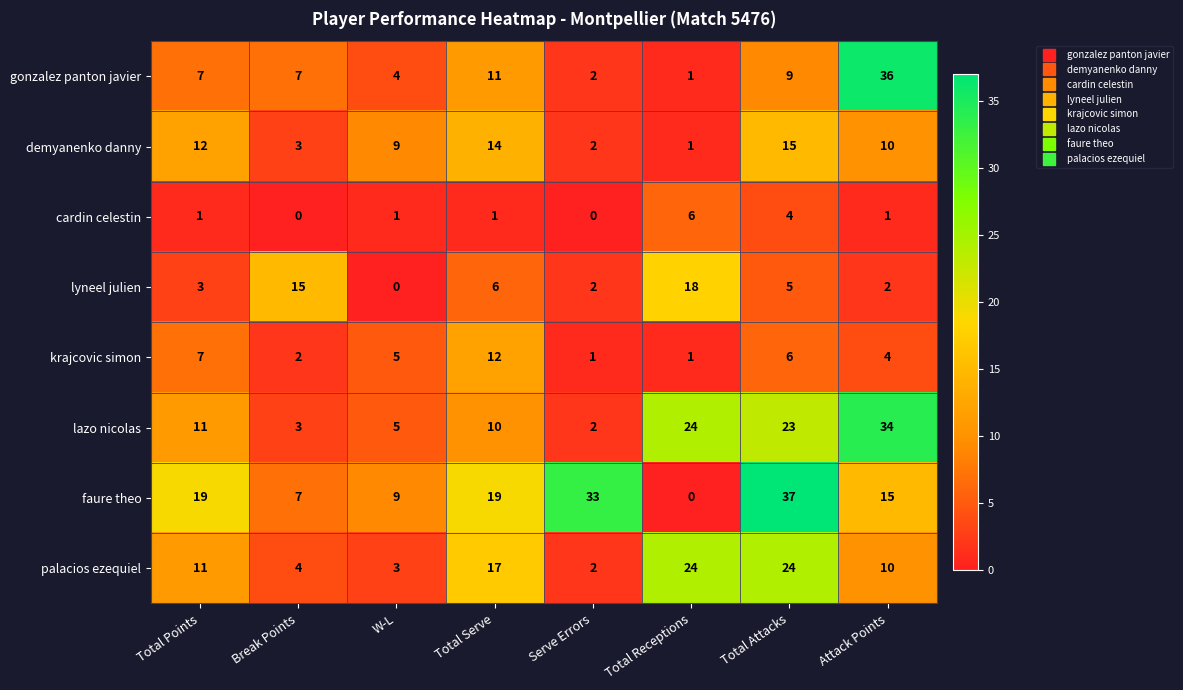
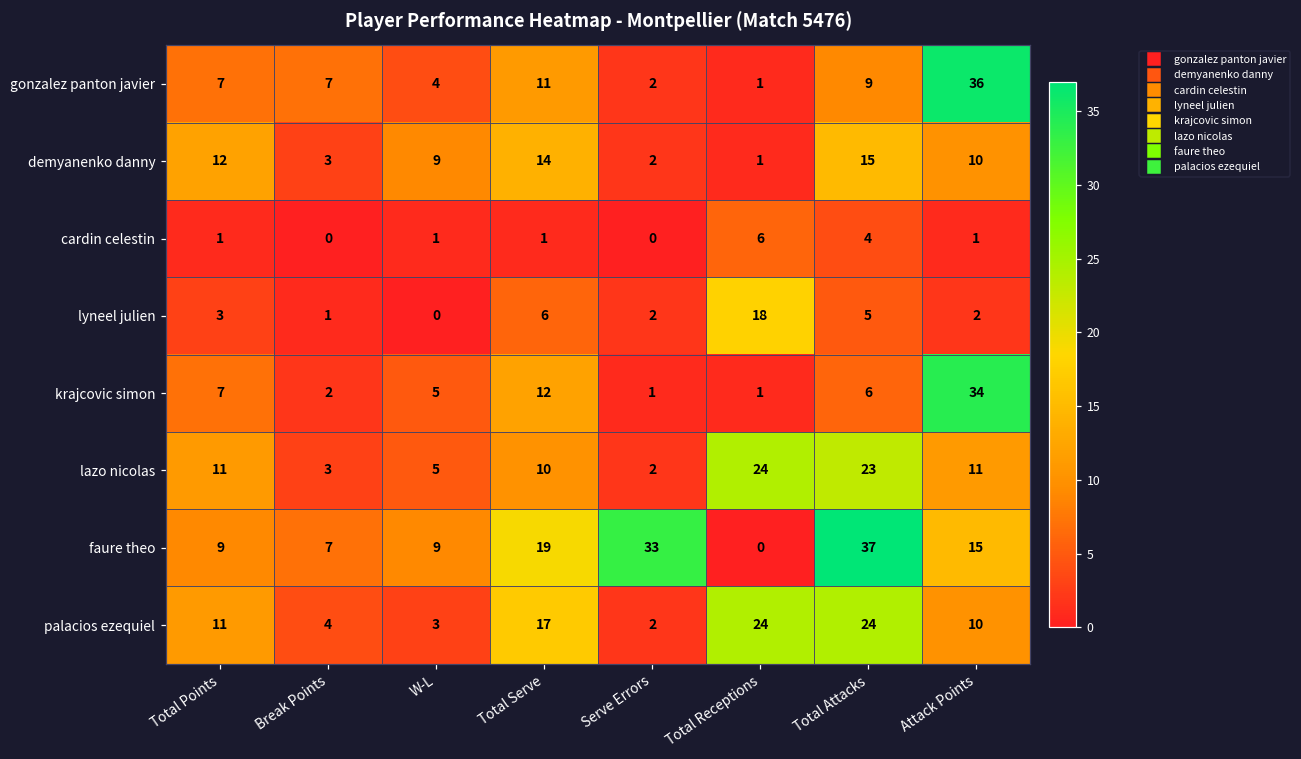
lyneel julien, Break Points: 15 -> 1
krajcovic simon, Attack Points: 4 -> 34
lazo nicolas, Attack Points: 34 -> 11
faure theo, Total Points: 19 -> 9
